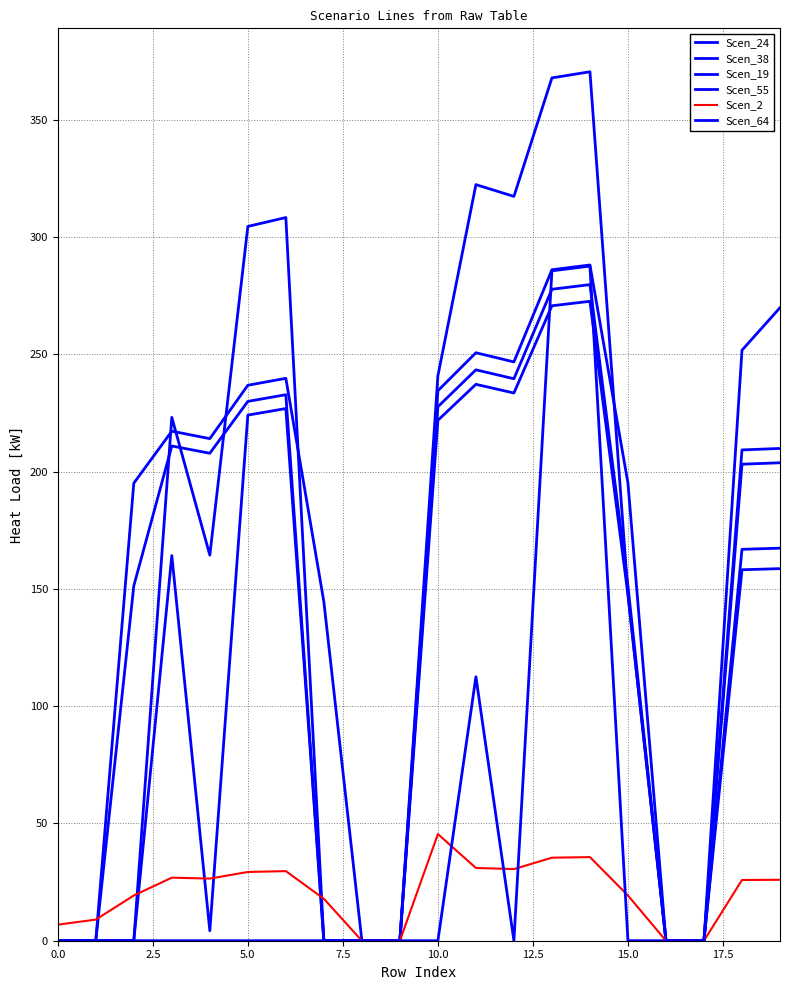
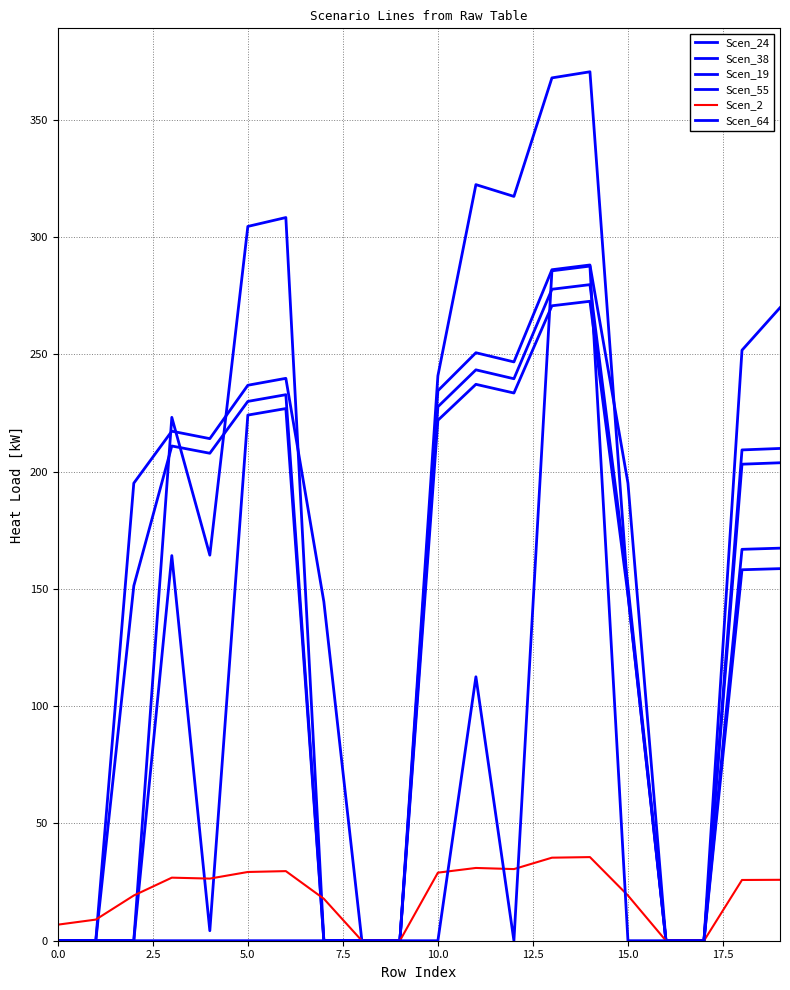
Scen_2, 10.0: 45 -> 29
